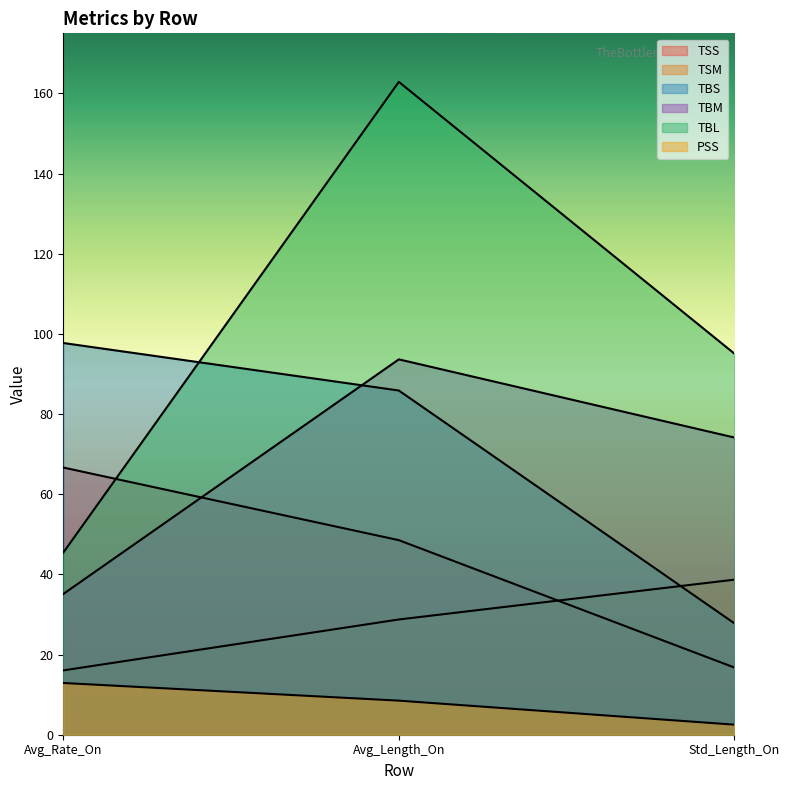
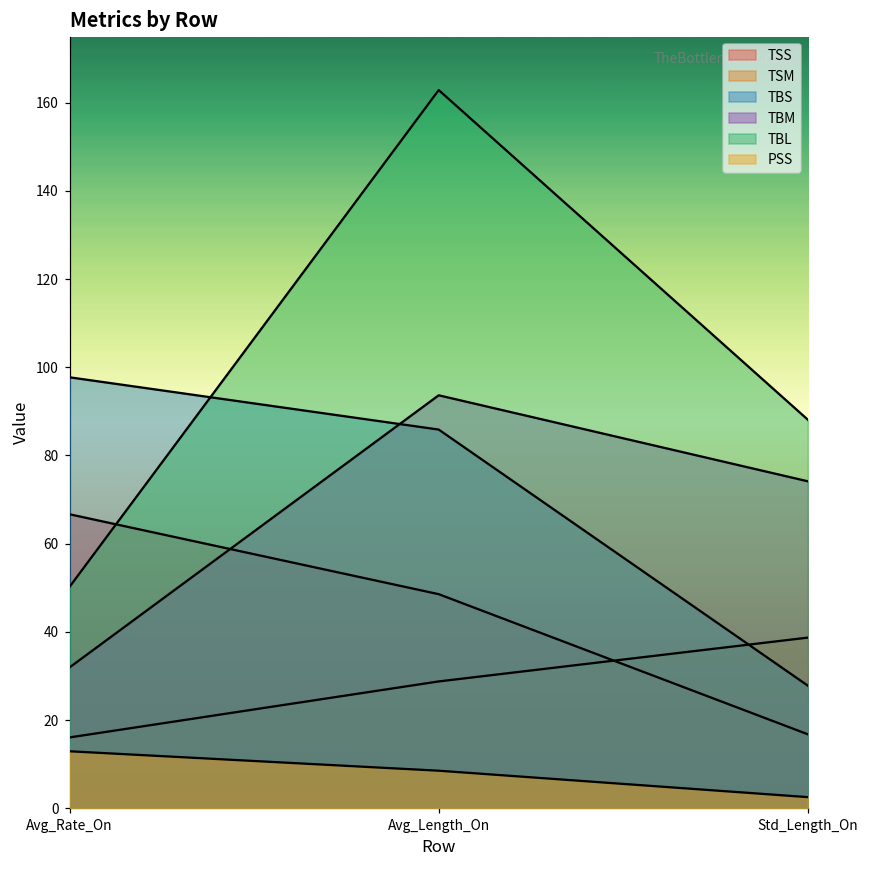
TBM, Avg_Rate_On: 35 -> 32
TBL, Avg_Rate_On: 45 -> 50
TBL, Std_Length_On: 95 -> 88
